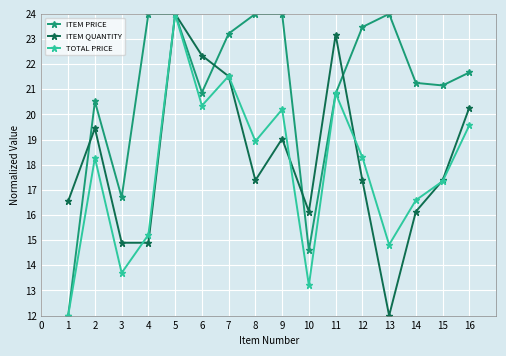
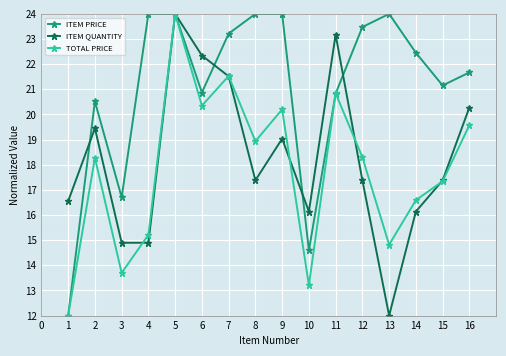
ITEM PRICE, 14: 21.3 -> 22.5
